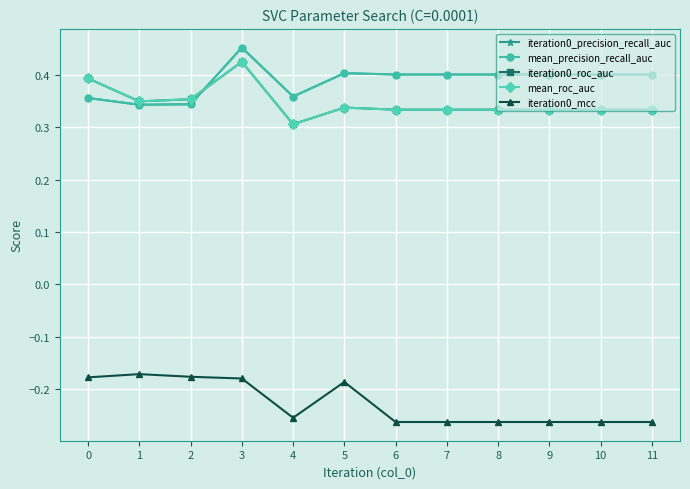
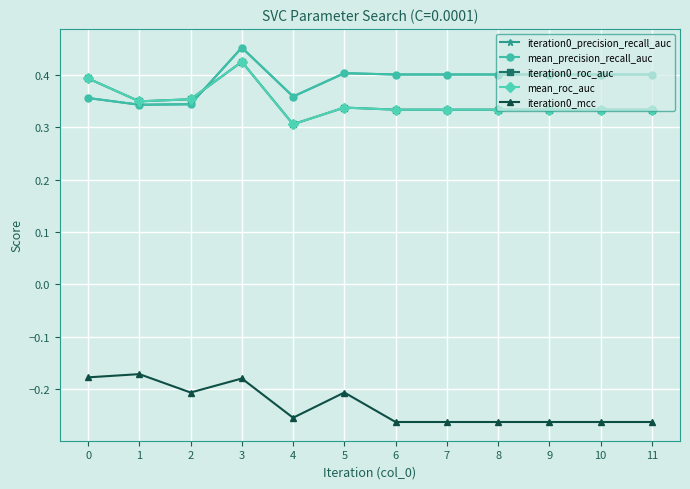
iteration0_mcc, 2: -0.18 -> -0.21
iteration0_mcc, 5: -0.19 -> -0.21
